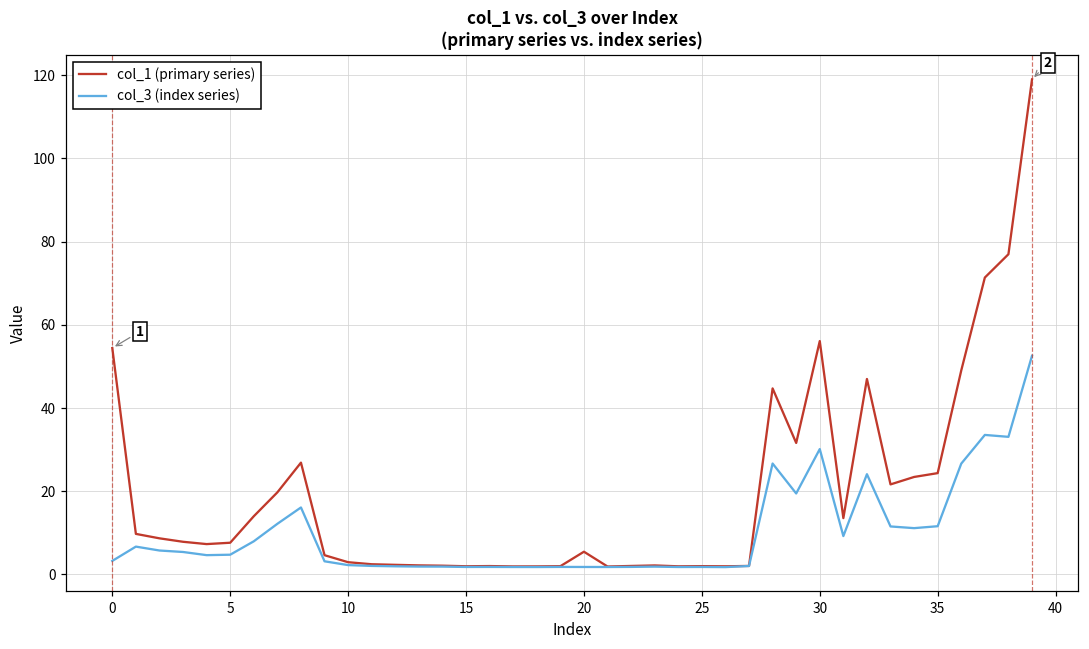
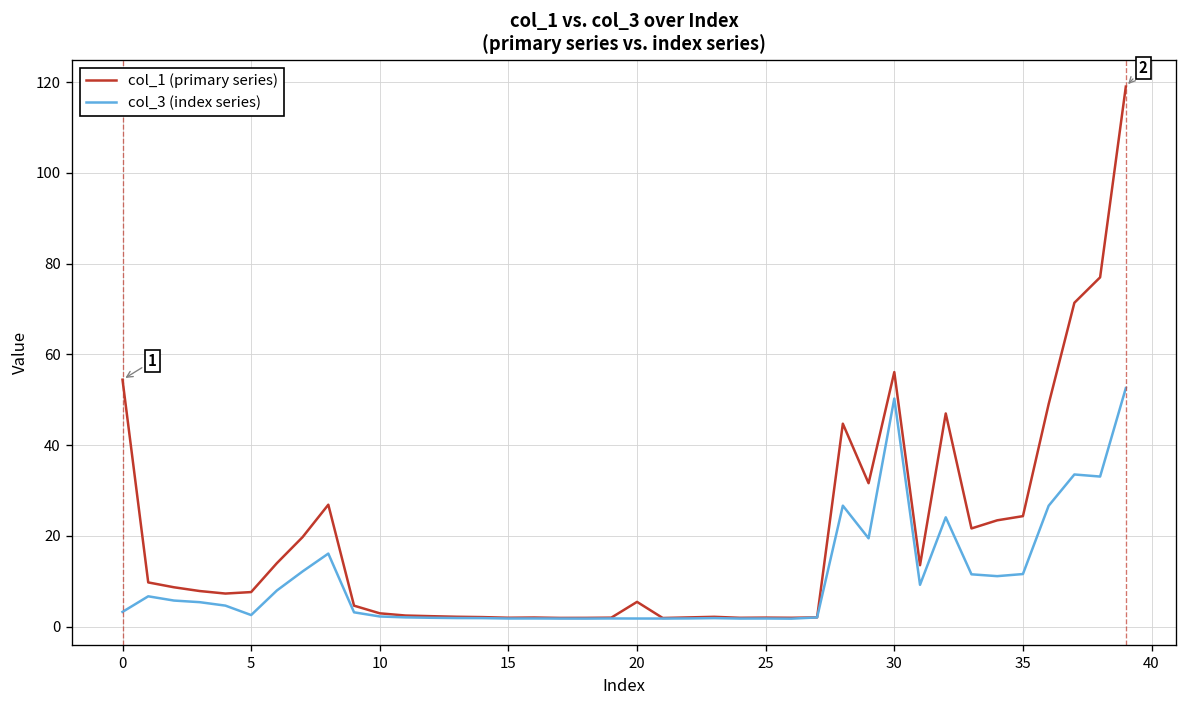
col_3 (index series), 5: 5 -> 3
col_3 (index series), 30: 30 -> 50
